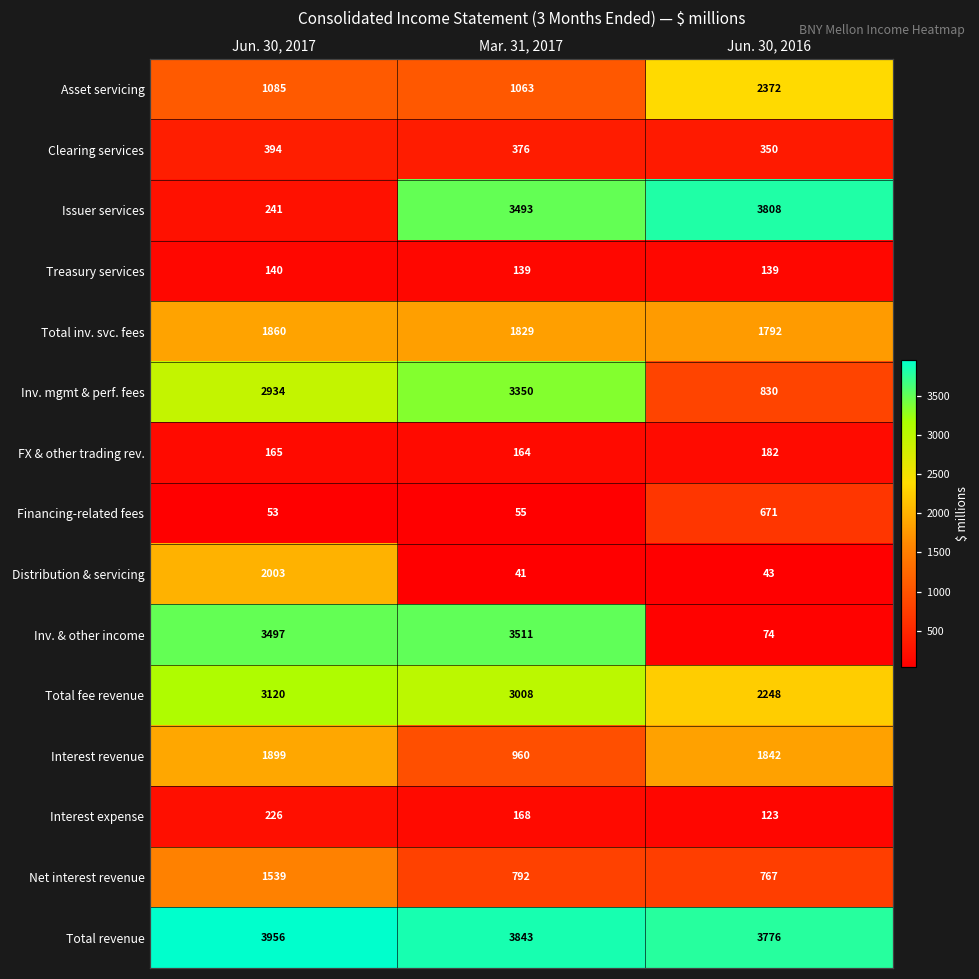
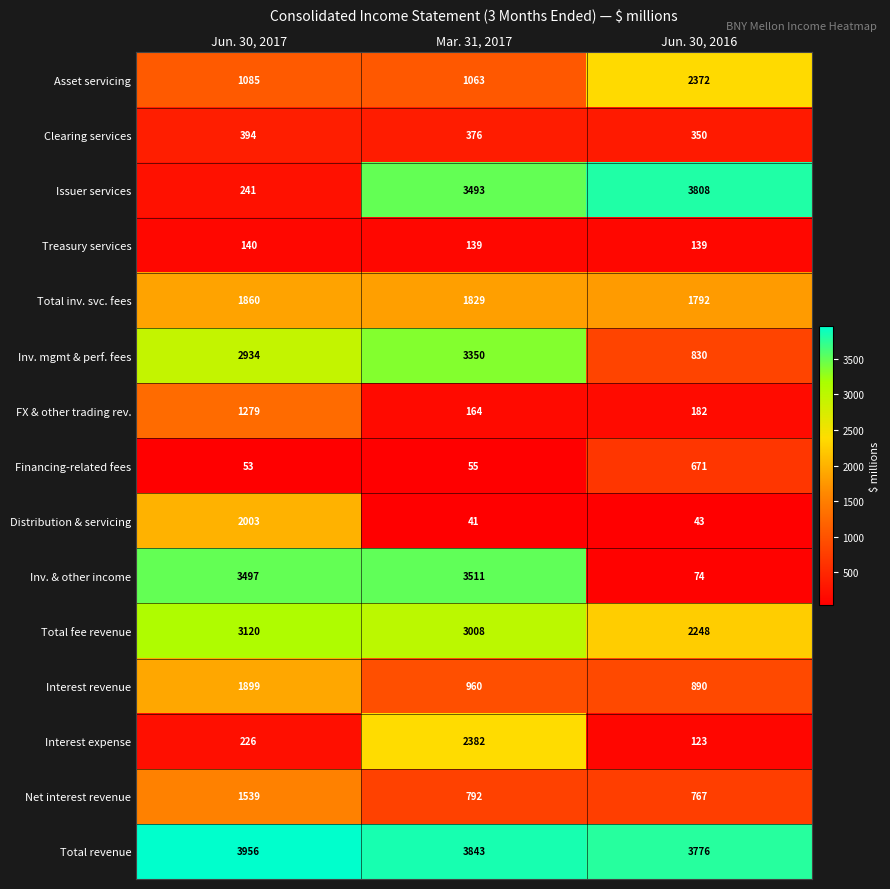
FX & other trading rev., Jun. 30, 2017: 165 -> 1279
Interest revenue, Jun. 30, 2016: 1842 -> 890
Interest expense, Mar. 31, 2017: 168 -> 2382
